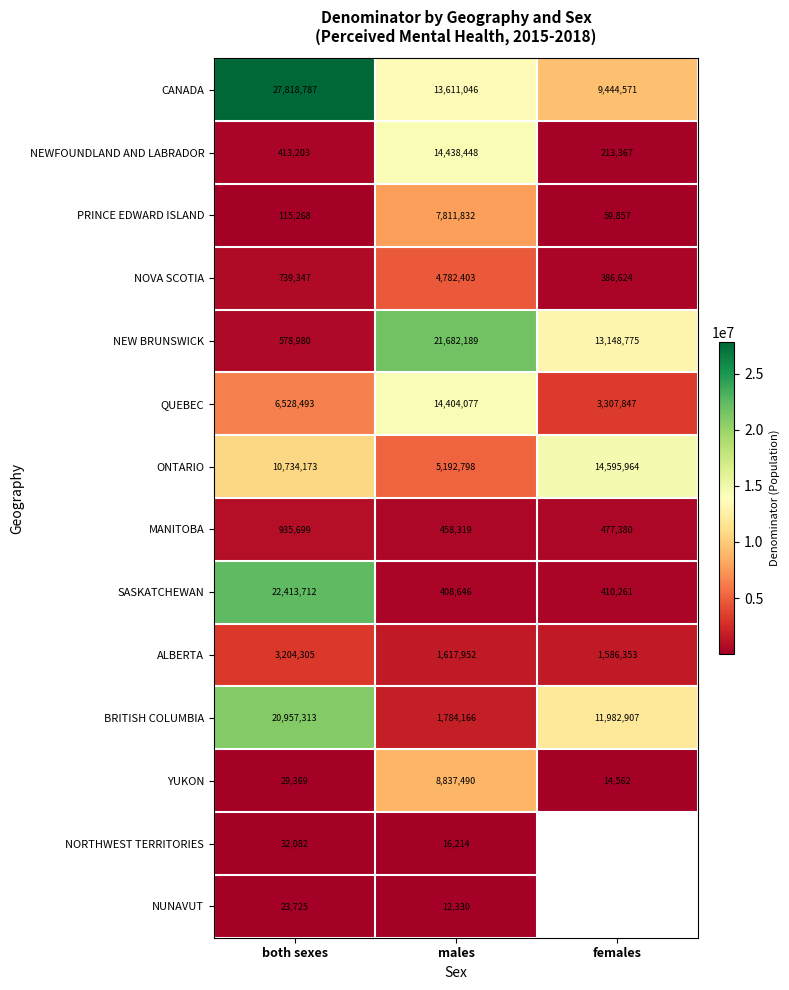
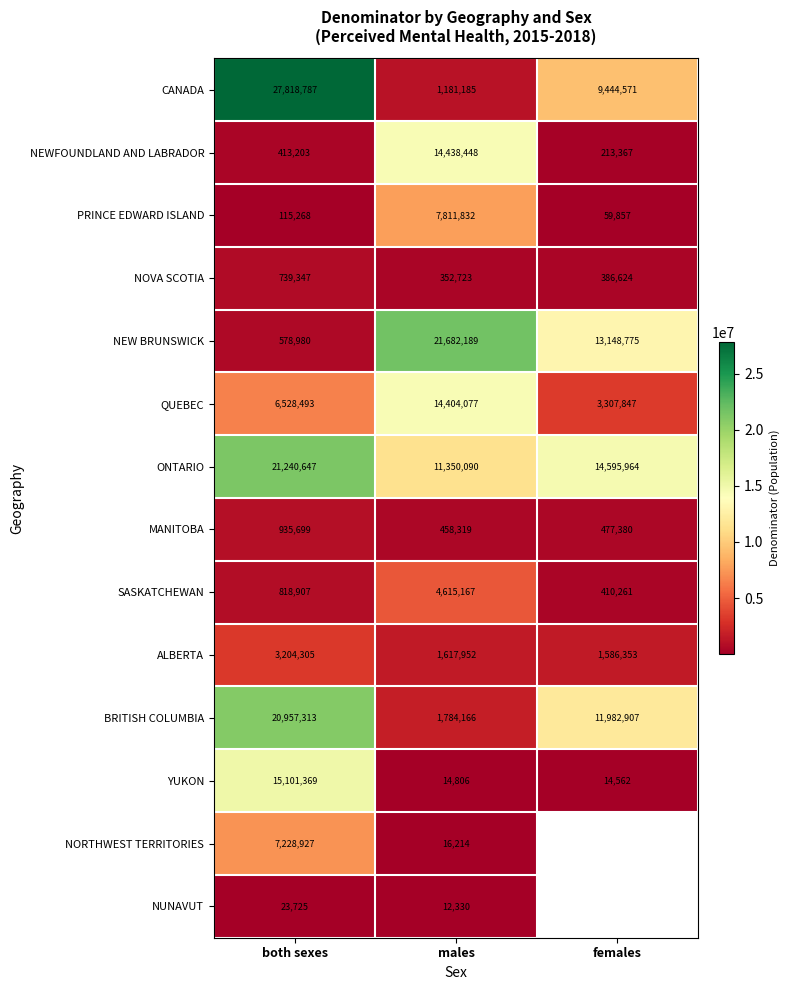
CANADA, males: 13,611,046 -> 1,181,185
NOVA SCOTIA, males: 4,782,403 -> 352,723
ONTARIO, both sexes: 10,734,173 -> 21,240,647
ONTARIO, males: 5,192,798 -> 11,350,090
SASKATCHEWAN, both sexes: 22,413,712 -> 818,907
SASKATCHEWAN, males: 408,646 -> 4,615,167
YUKON, both sexes: 29,369 -> 15,101,369
YUKON, males: 8,837,490 -> 14,806
NORTHWEST TERRITORIES, both sexes: 32,082 -> 7,228,927
